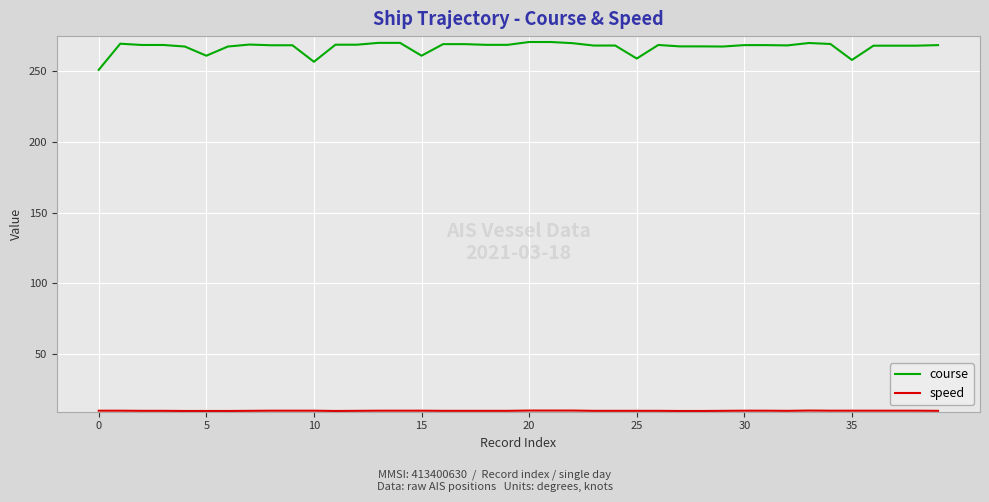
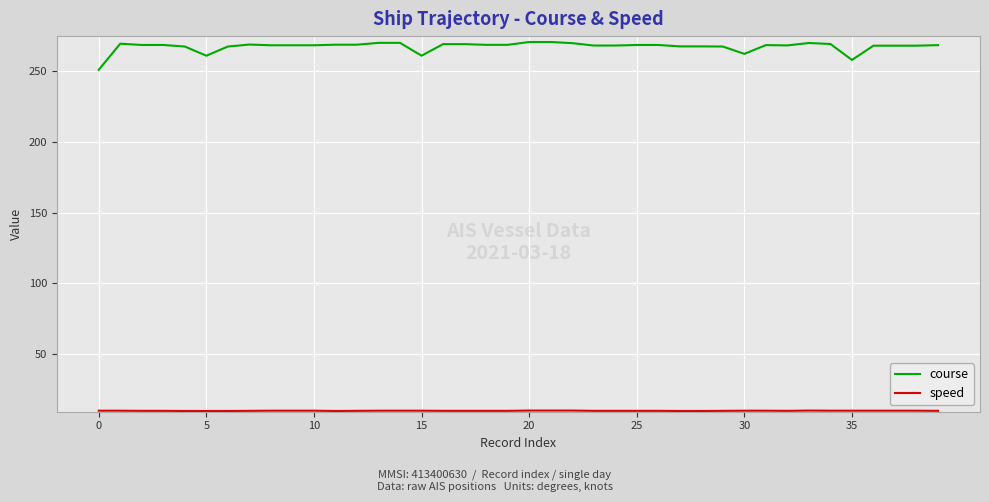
course, 10: 257 -> 269
course, 25: 259 -> 269
course, 30: 269 -> 262
